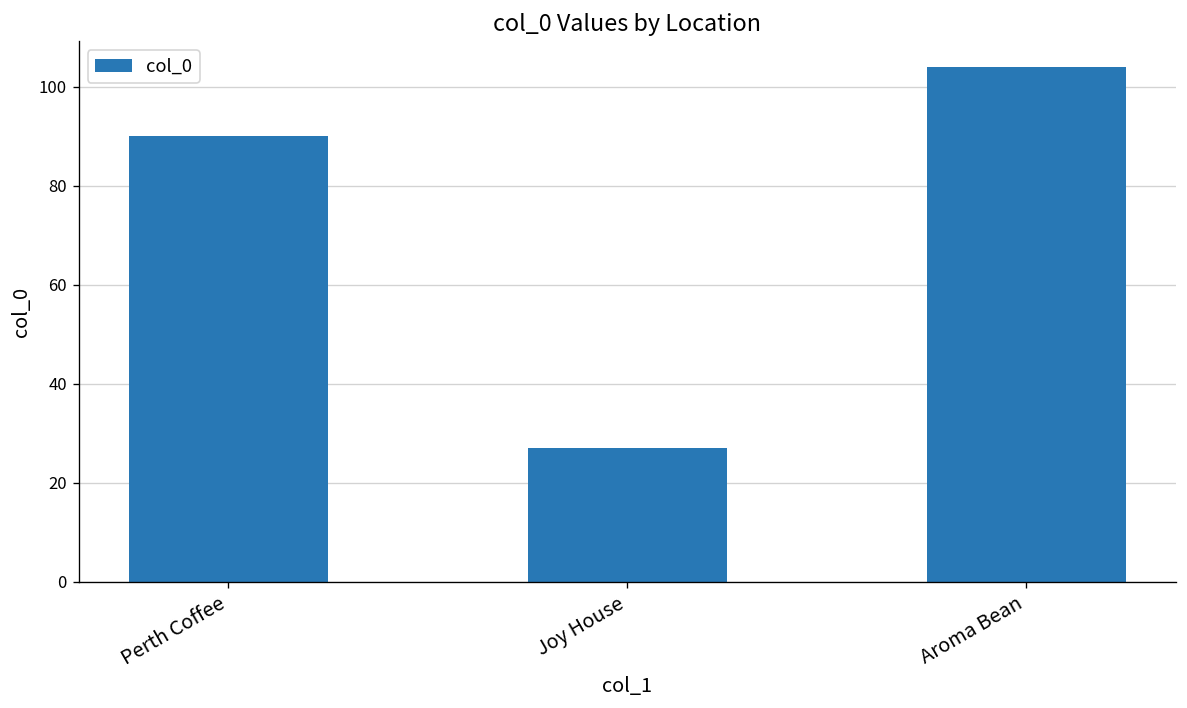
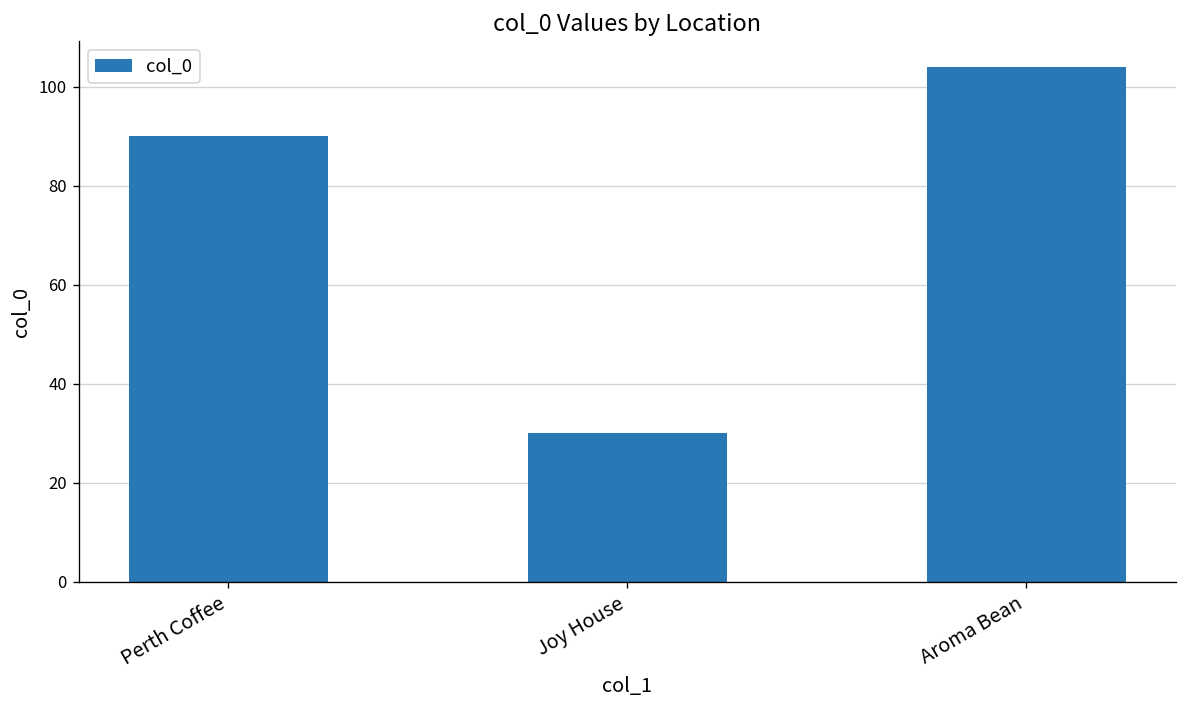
Joy House: 27 -> 30
